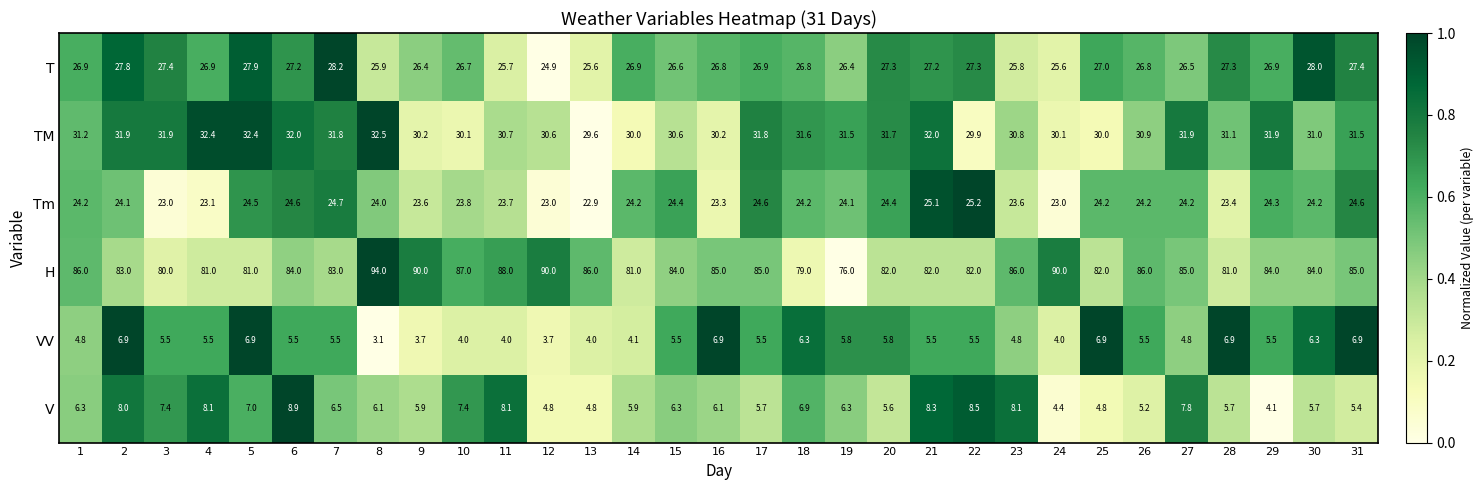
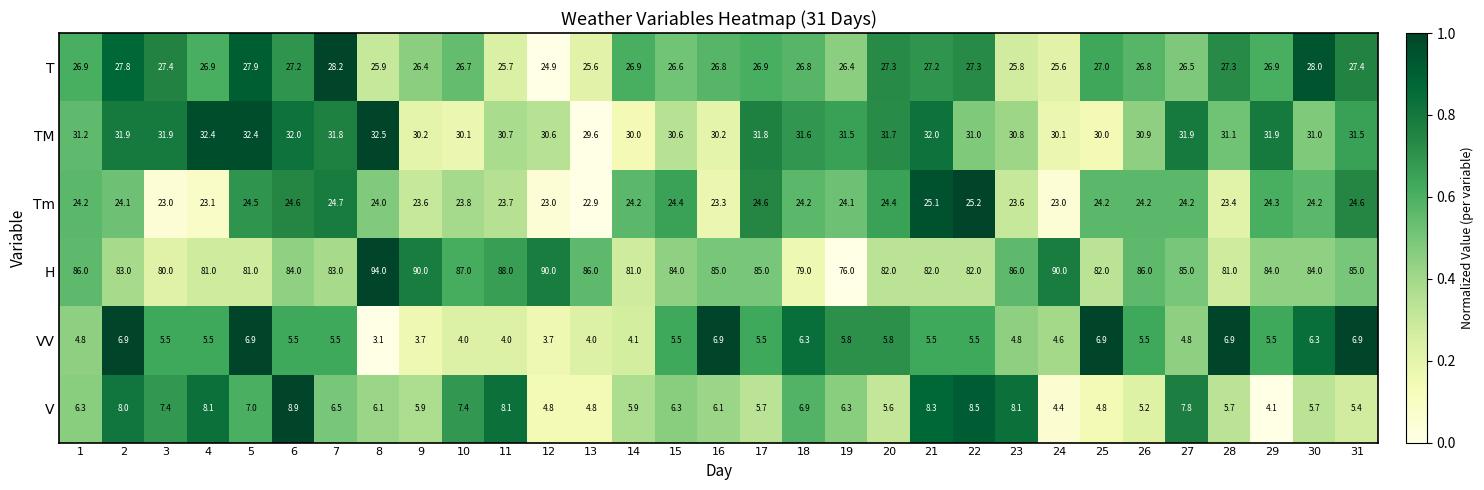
TM, 22: 29.9 -> 31.0
VV, 24: 4.0 -> 4.6
